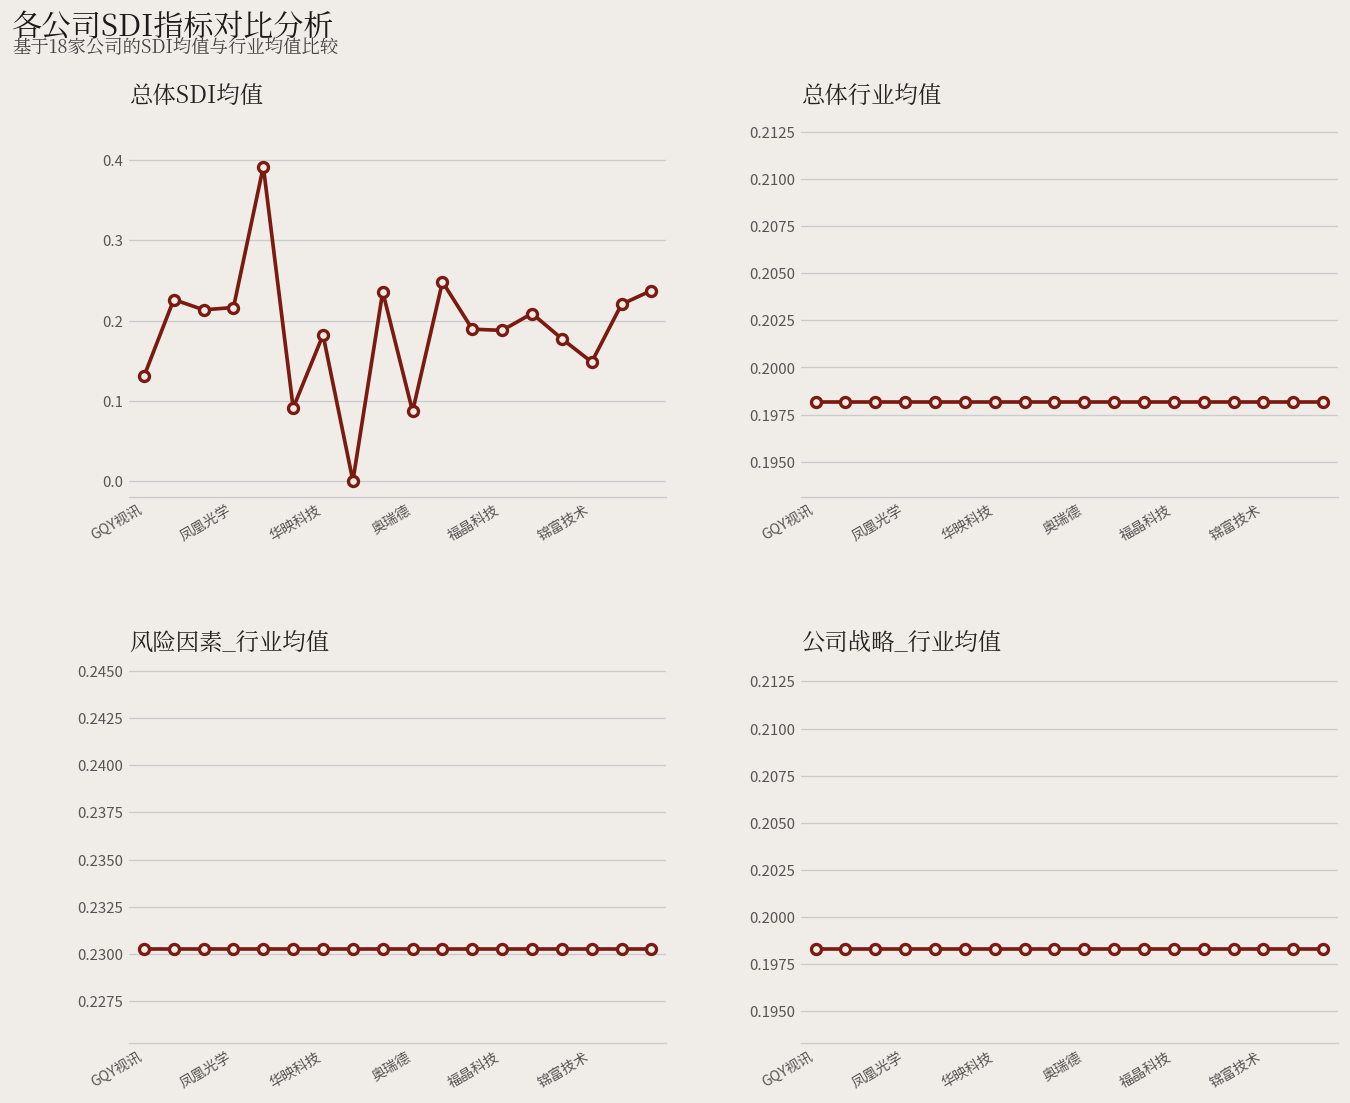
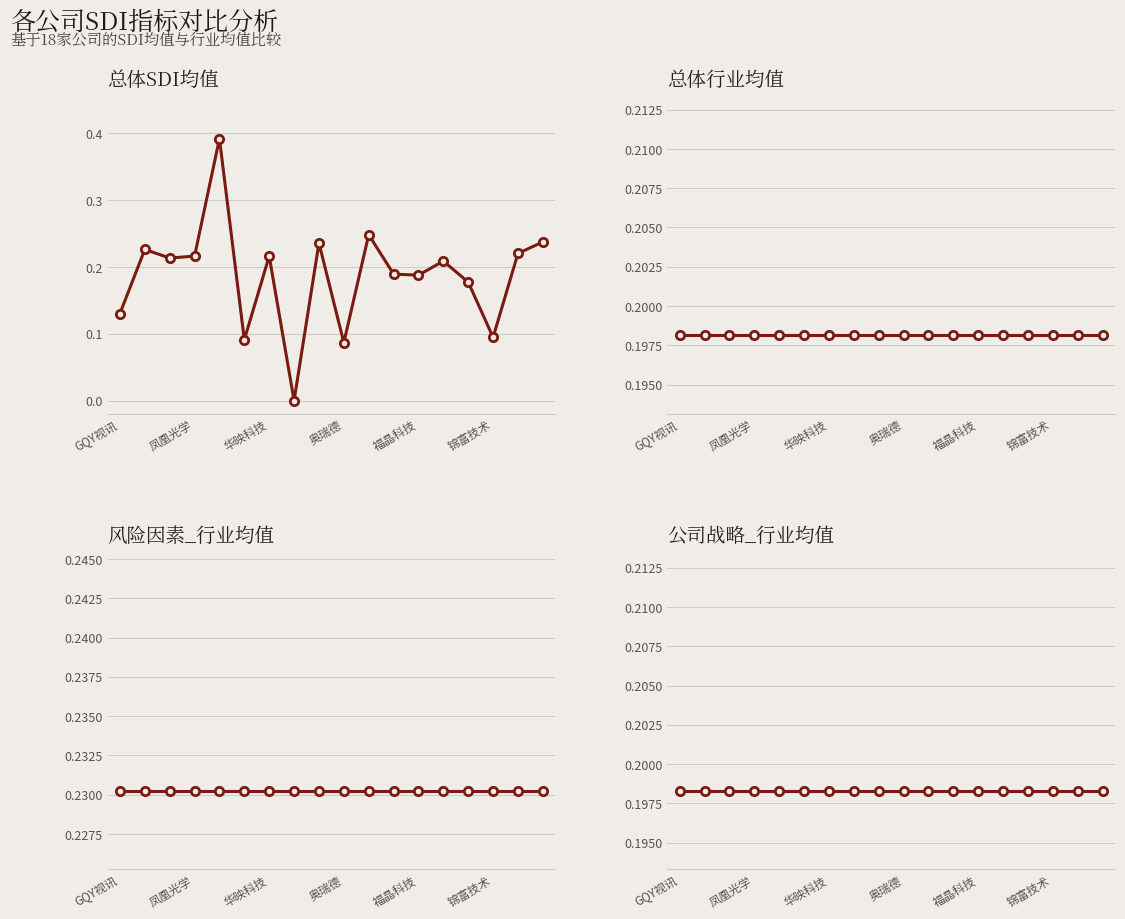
总体SDI均值, 华映科技: 0.18 -> 0.22
总体SDI均值, 锦富技术: 0.15 -> 0.09
